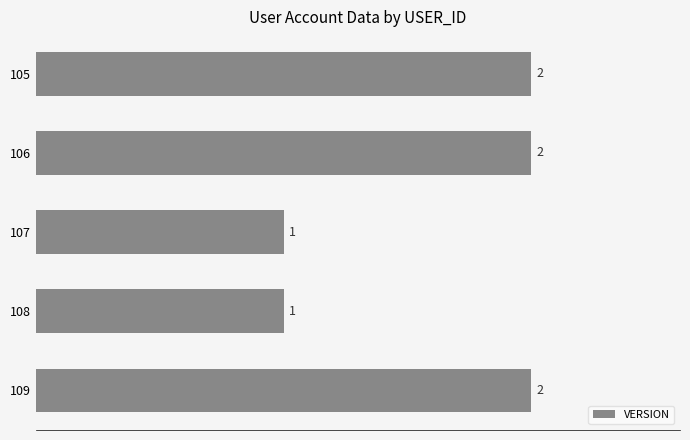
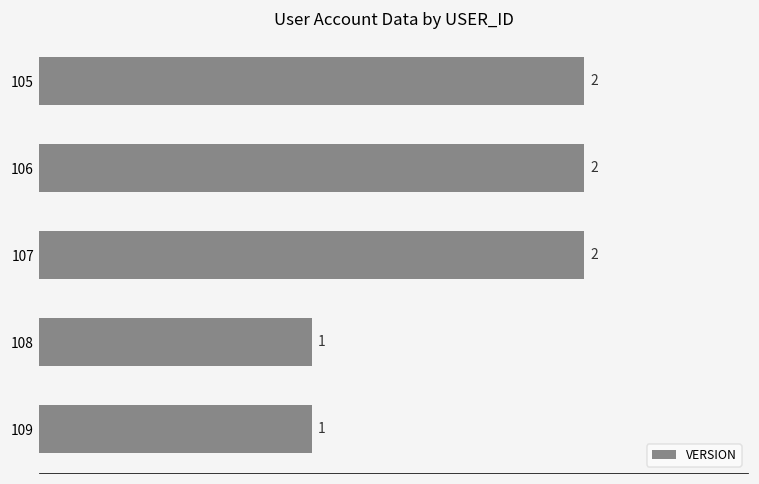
107: 1 -> 2
109: 2 -> 1
